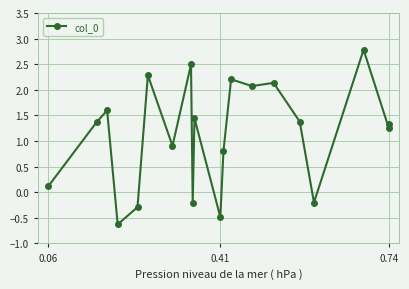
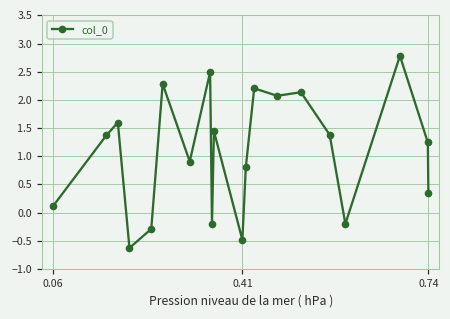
0.74: 1.3 -> 0.4
